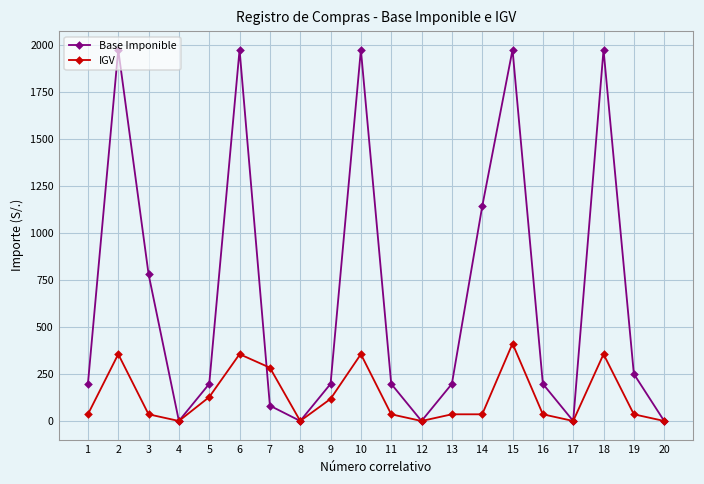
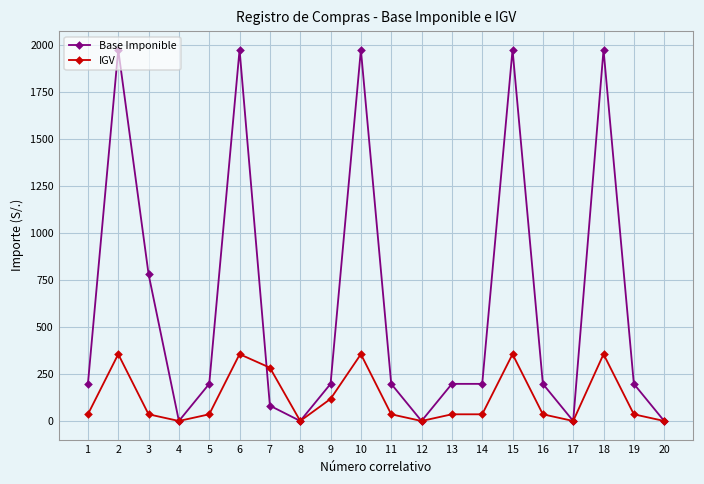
IGV, 5: 130 -> 40
Base Imponible, 14: 1140 -> 200
IGV, 15: 410 -> 360
Base Imponible, 19: 250 -> 200
